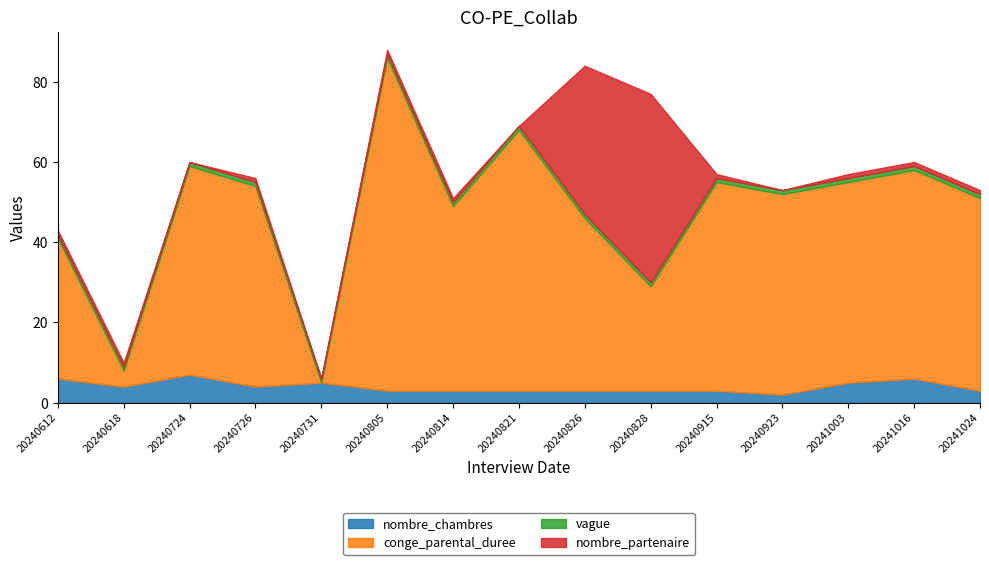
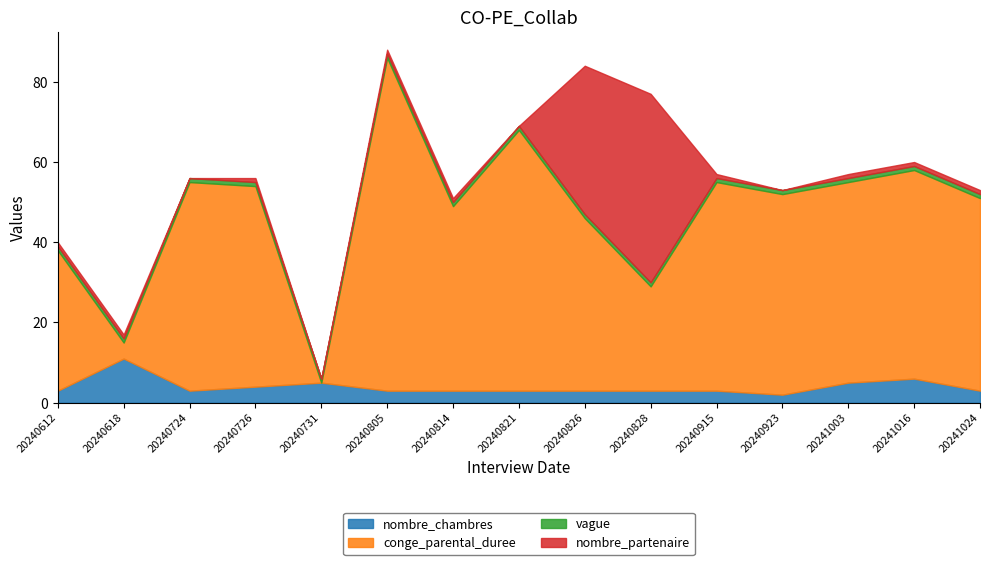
nombre_chambres, 20240612: 6 -> 3
nombre_chambres, 20240618: 4 -> 11
nombre_chambres, 20240724: 7 -> 3
